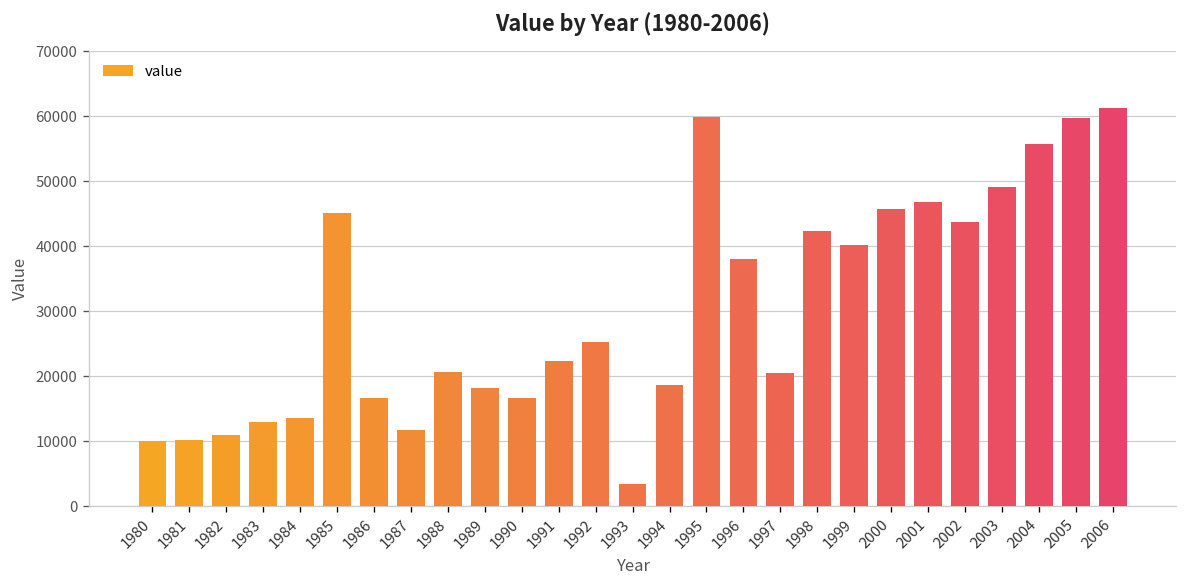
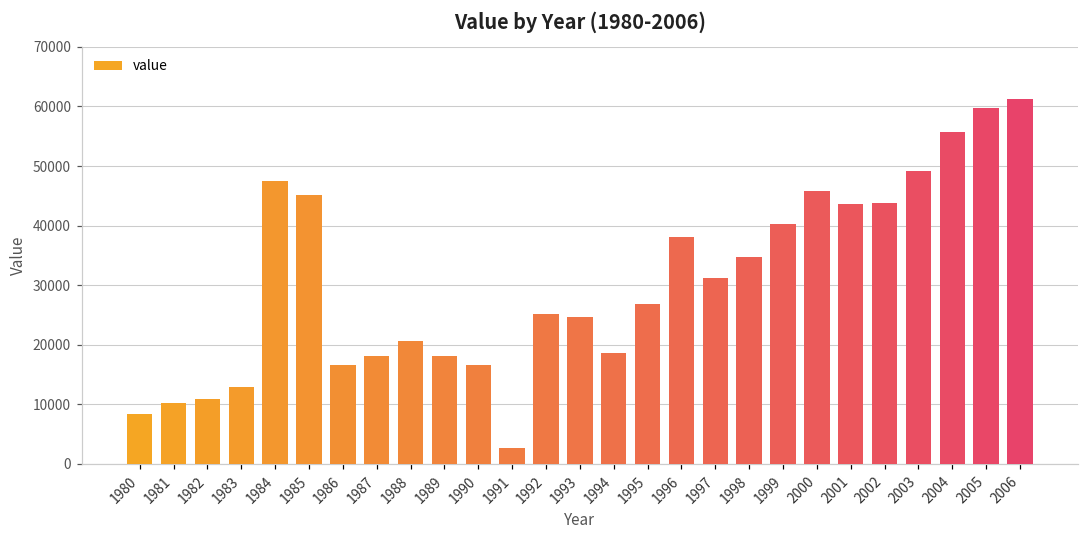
1980: 10000 -> 8000
1984: 14000 -> 48000
1987: 12000 -> 18000
1991: 22000 -> 3000
1993: 3000 -> 25000
1995: 60000 -> 27000
1997: 20000 -> 31000
1998: 42000 -> 35000
2001: 47000 -> 44000
